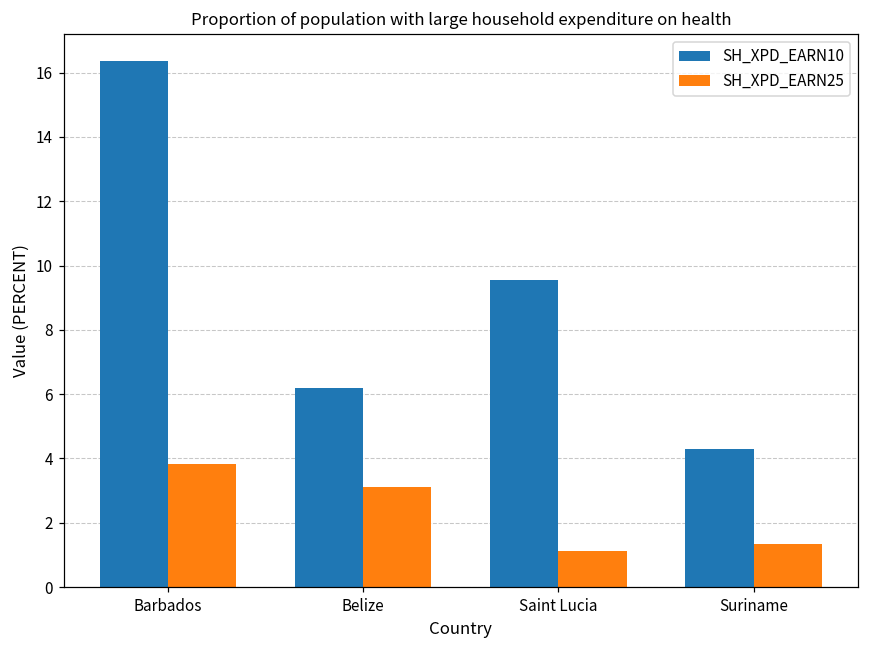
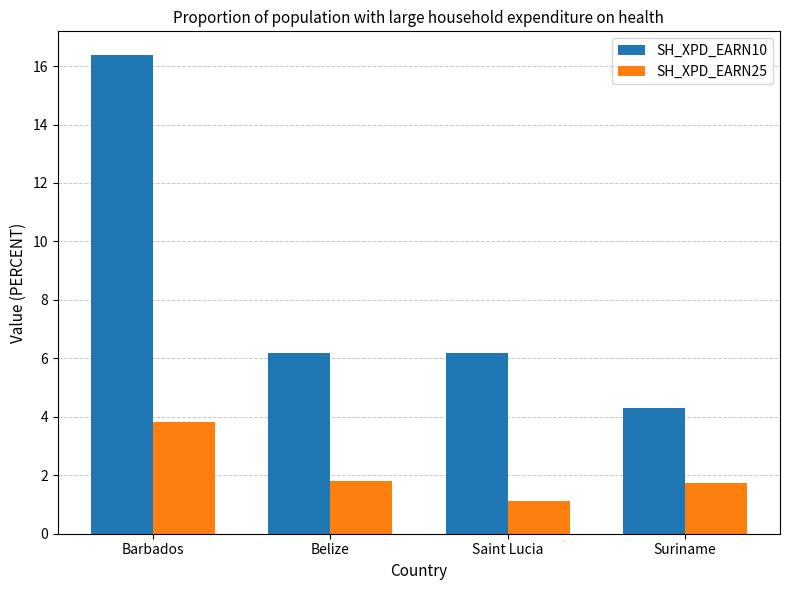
SH_XPD_EARN25, Belize: 3.1 -> 1.8
SH_XPD_EARN10, Saint Lucia: 9.6 -> 6.2
SH_XPD_EARN25, Suriname: 1.4 -> 1.7
